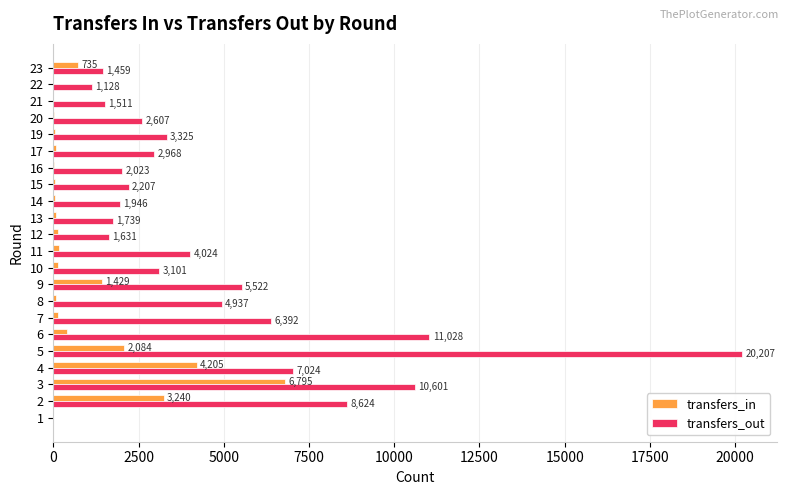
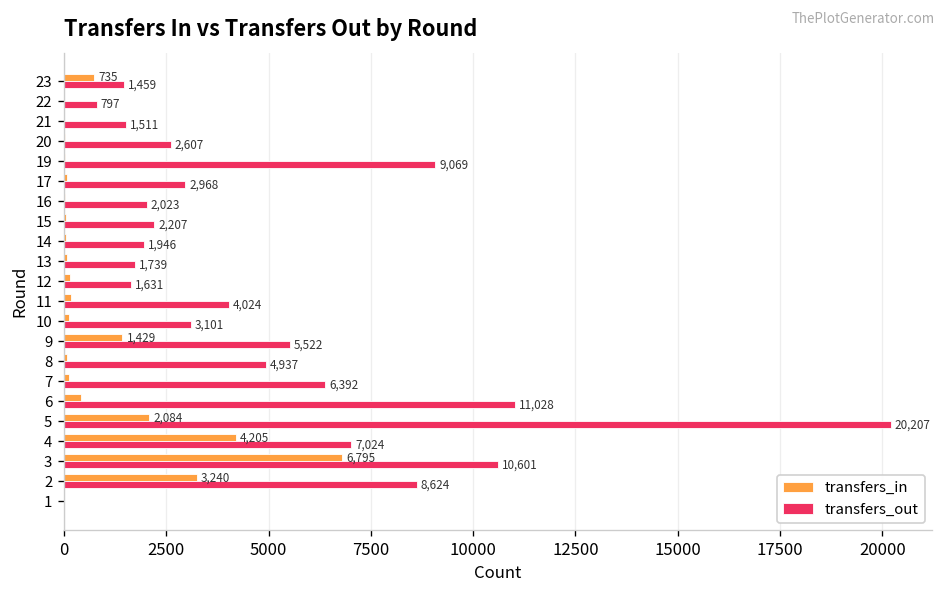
transfers_out, 22: 1,128 -> 797
transfers_out, 19: 3,325 -> 9,069
